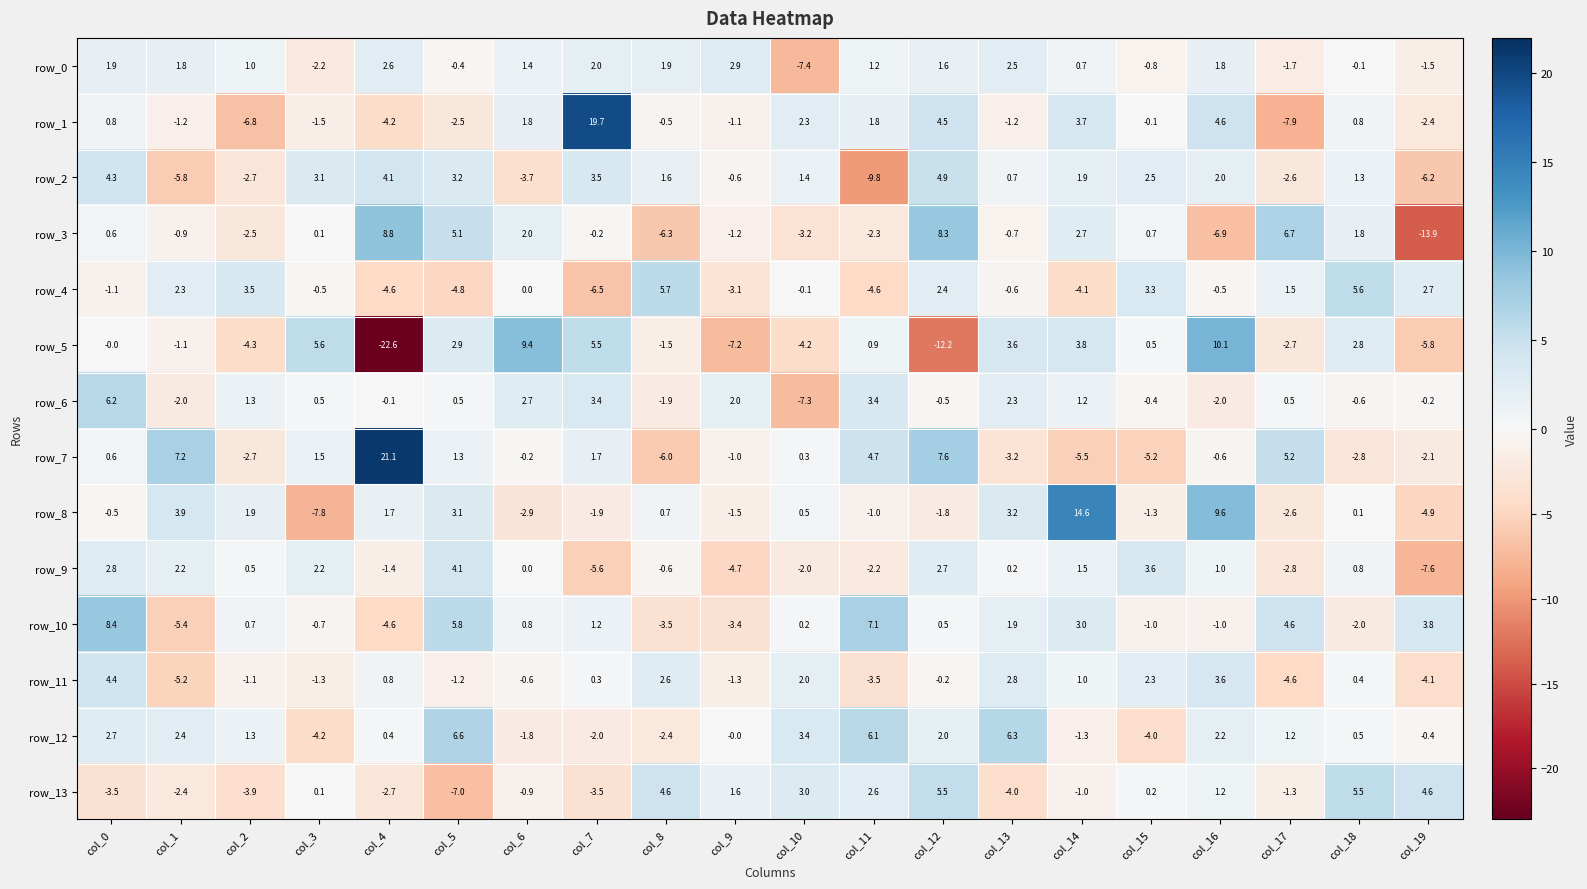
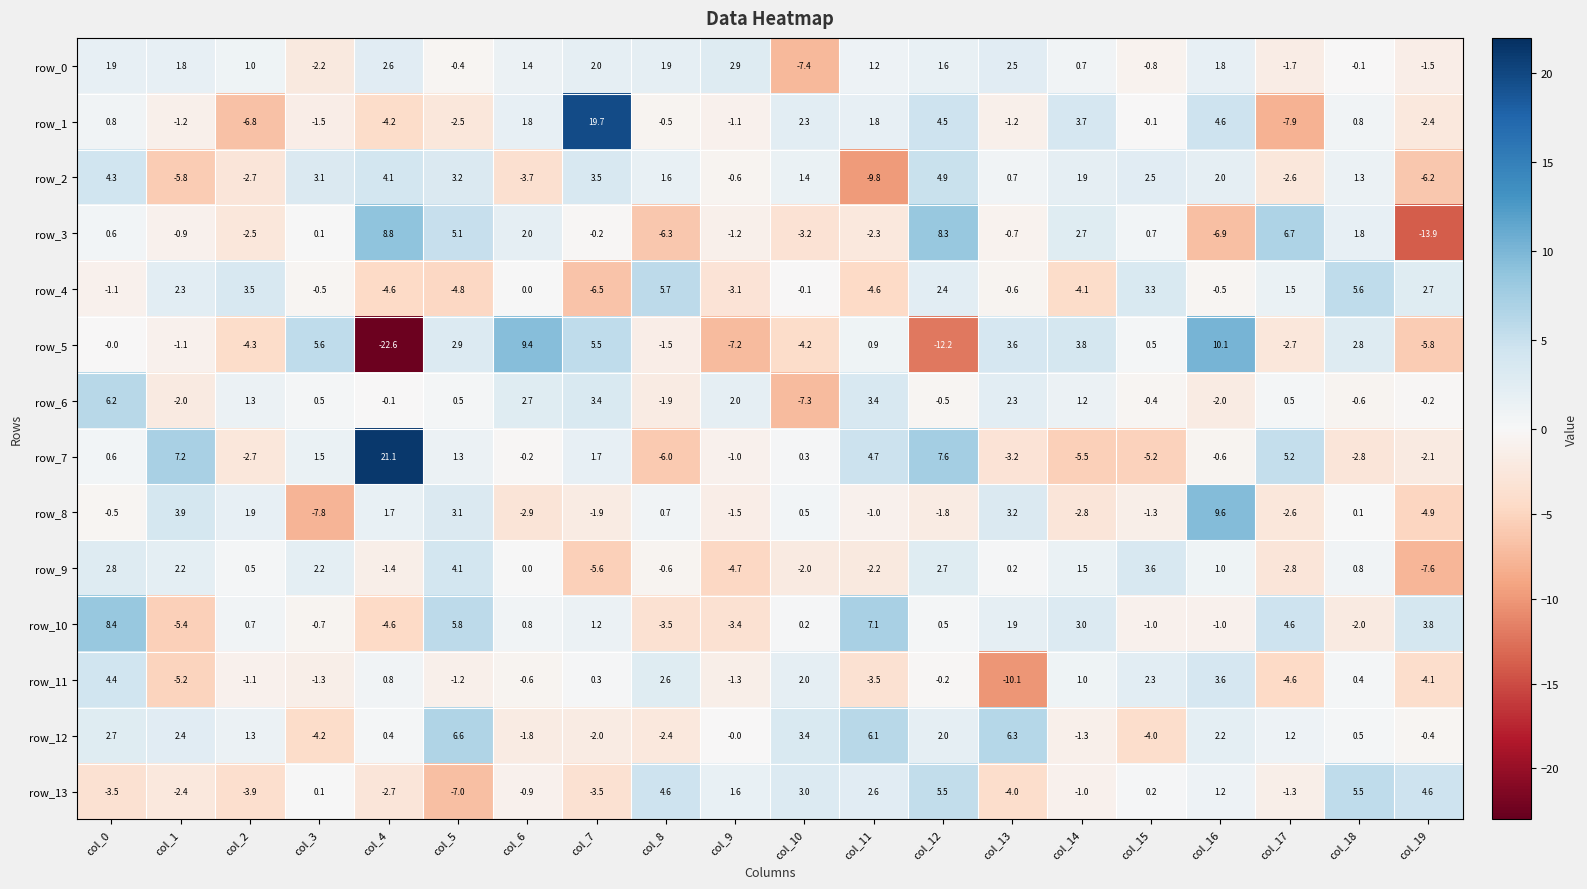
row_8, col_14: 14.6 -> -2.8
row_11, col_13: 2.8 -> -10.1
